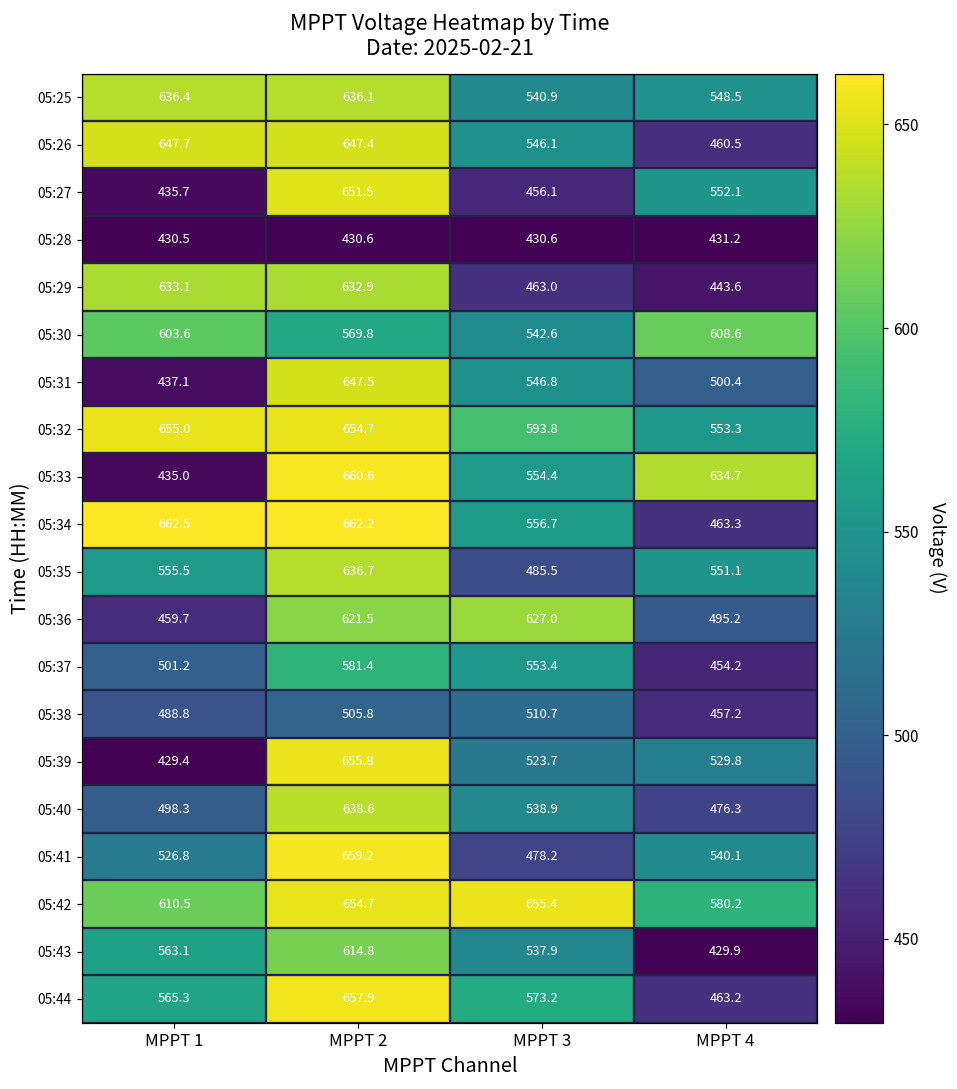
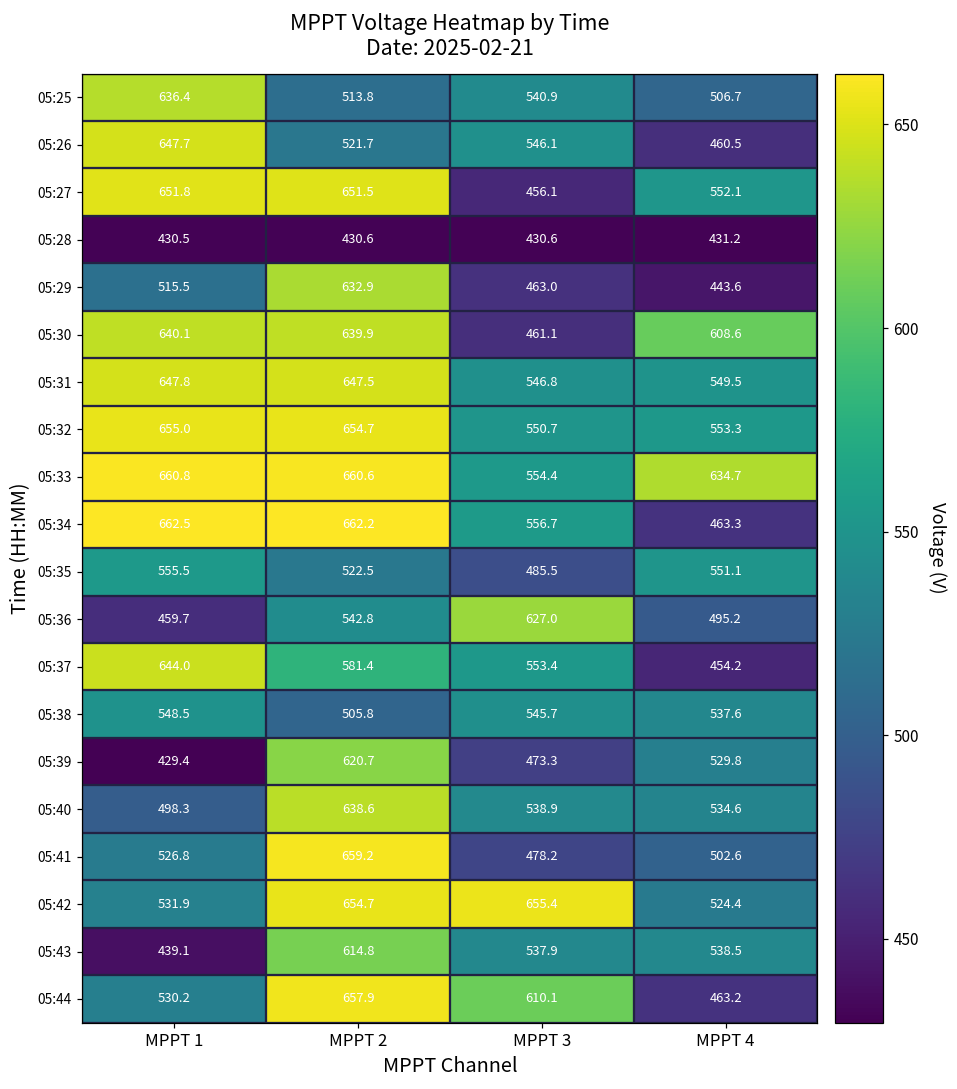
05:25, MPPT 2: 636.1 -> 513.8
05:25, MPPT 4: 548.5 -> 506.7
05:26, MPPT 2: 647.4 -> 521.7
05:27, MPPT 1: 435.7 -> 651.8
05:29, MPPT 1: 633.1 -> 515.5
05:30, MPPT 1: 603.6 -> 640.1
05:30, MPPT 2: 569.8 -> 639.9
05:30, MPPT 3: 542.6 -> 461.1
05:31, MPPT 1: 437.1 -> 647.8
05:31, MPPT 4: 500.4 -> 549.5
05:32, MPPT 3: 593.8 -> 550.7
05:33, MPPT 1: 435.0 -> 660.8
05:35, MPPT 2: 636.7 -> 522.5
05:36, MPPT 2: 621.5 -> 542.8
05:37, MPPT 1: 501.2 -> 644.0
05:38, MPPT 1: 488.8 -> 548.5
05:38, MPPT 3: 510.7 -> 545.7
05:38, MPPT 4: 457.2 -> 537.6
05:39, MPPT 2: 655.8 -> 620.7
05:39, MPPT 3: 523.7 -> 473.3
05:40, MPPT 4: 476.3 -> 534.6
05:41, MPPT 4: 540.1 -> 502.6
05:42, MPPT 1: 610.5 -> 531.9
05:42, MPPT 4: 580.2 -> 524.4
05:43, MPPT 1: 563.1 -> 439.1
05:43, MPPT 4: 429.9 -> 538.5
05:44, MPPT 1: 565.3 -> 530.2
05:44, MPPT 3: 573.2 -> 610.1
